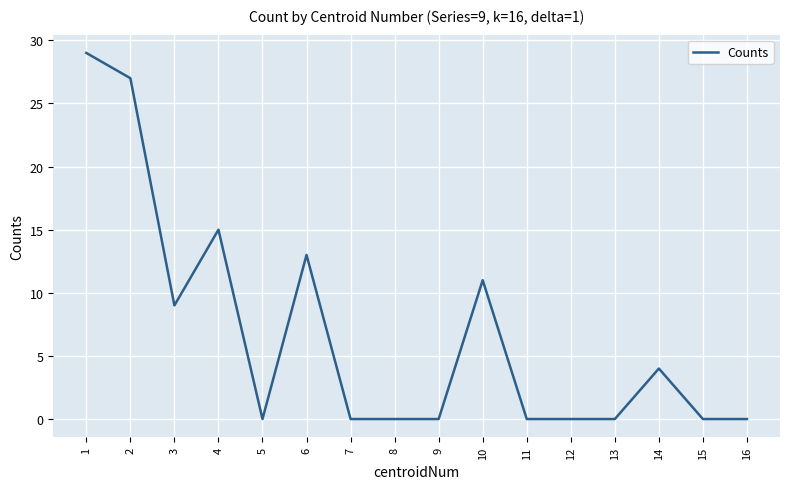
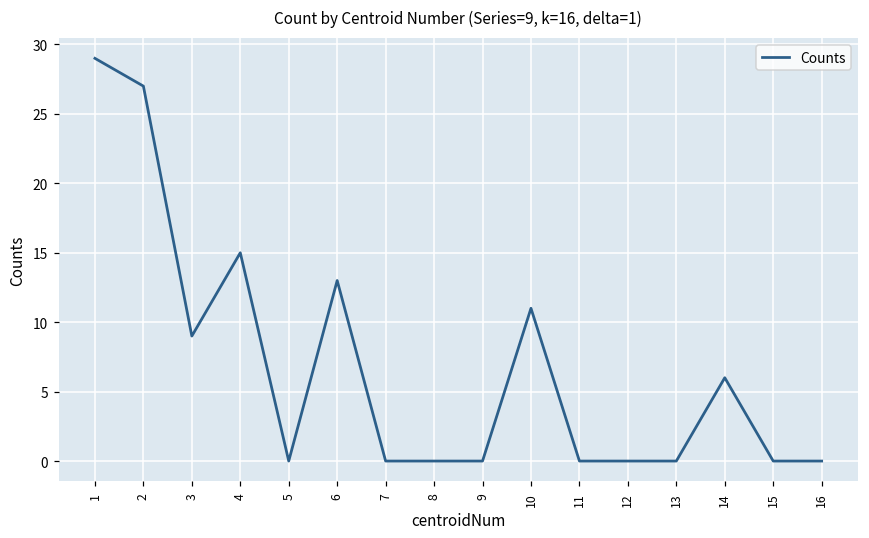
14: 4 -> 6
